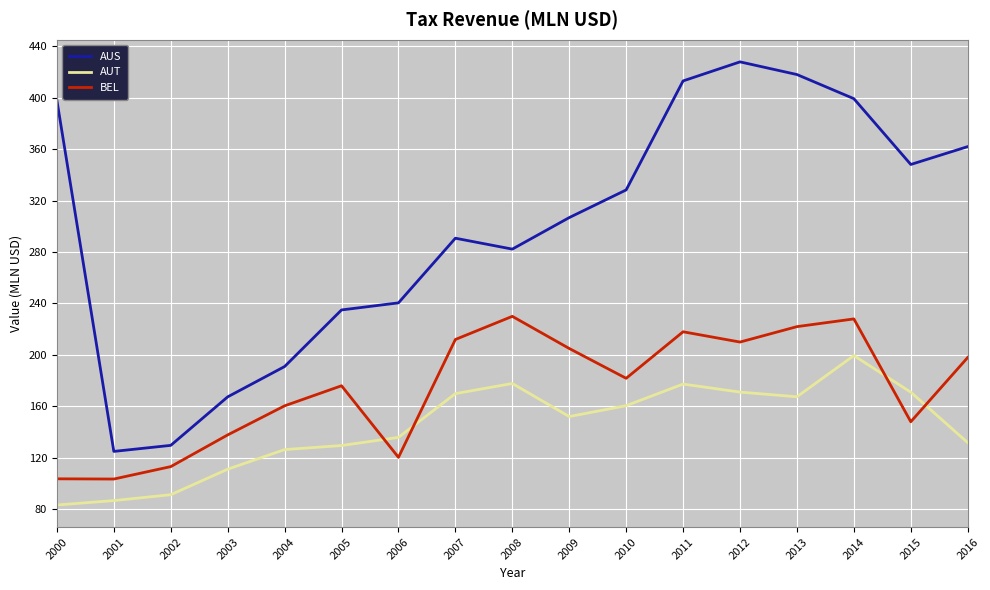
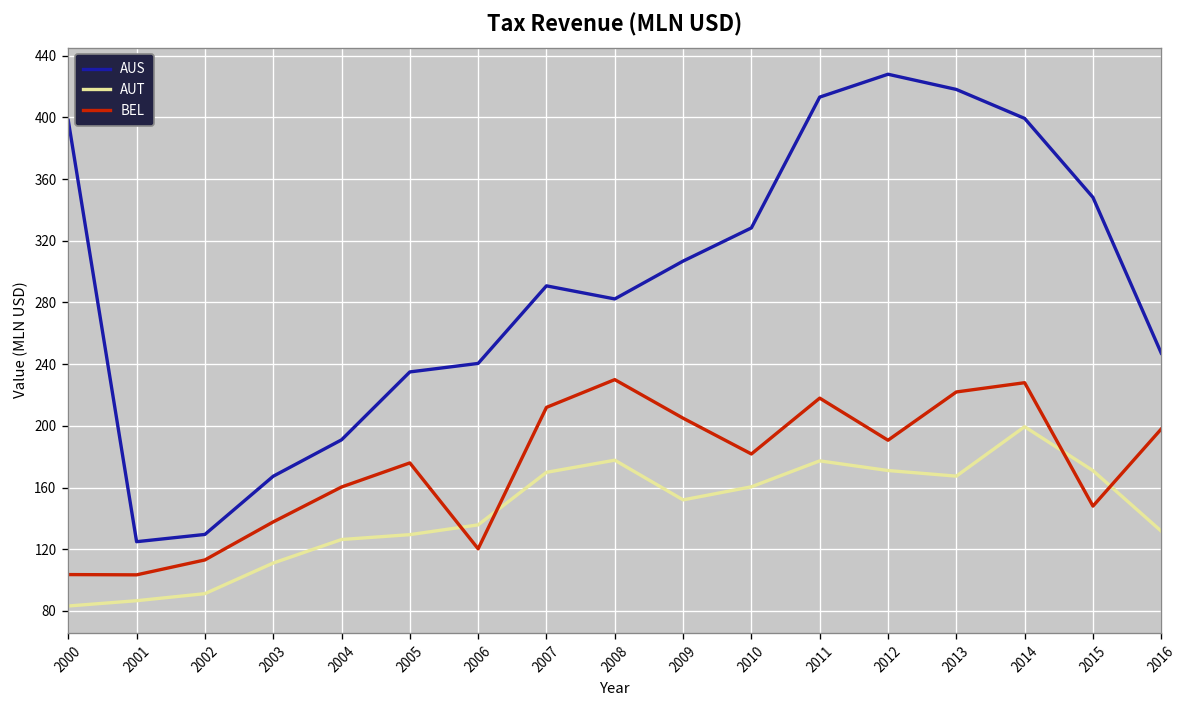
BEL, 2012: 210 -> 191
AUS, 2016: 362 -> 247
